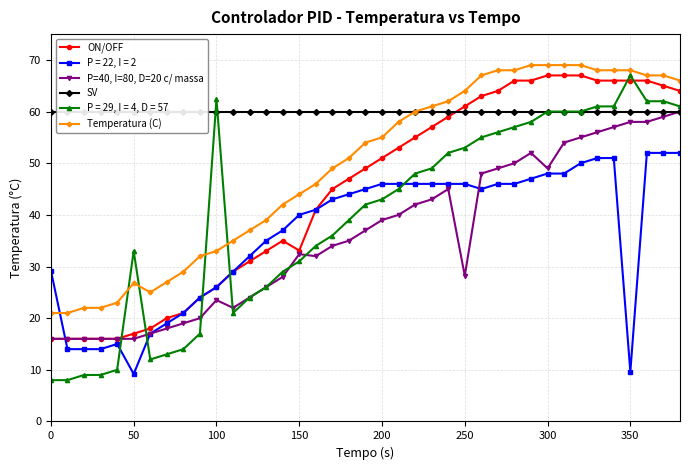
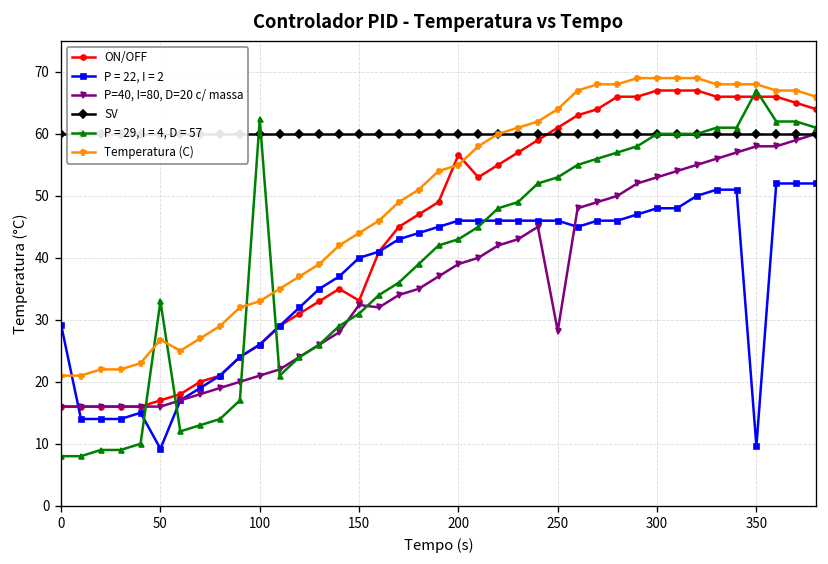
P=40, I=80, D=20 c/ massa, 100: 24 -> 21
ON/OFF, 200: 51 -> 57
P=40, I=80, D=20 c/ massa, 300: 49 -> 53
